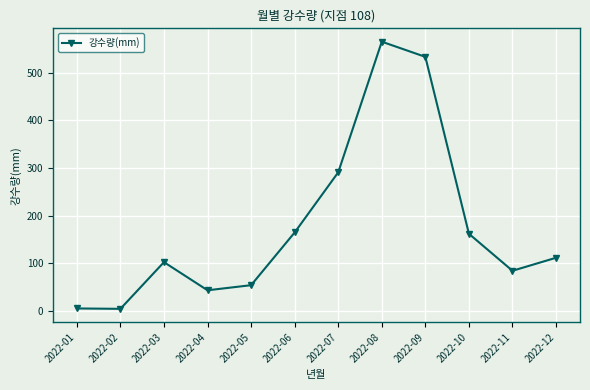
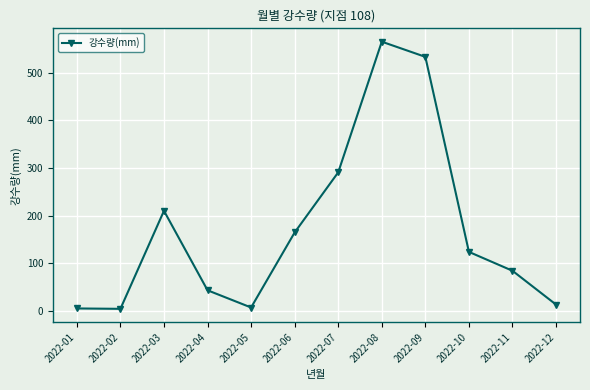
2022-03: 100 -> 210
2022-05: 50 -> 10
2022-10: 160 -> 120
2022-12: 110 -> 10
